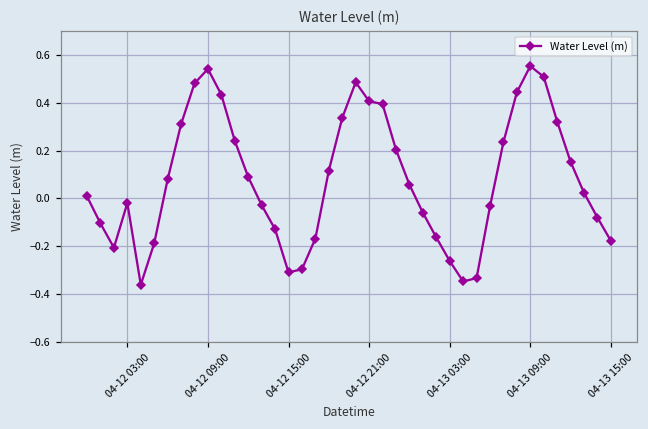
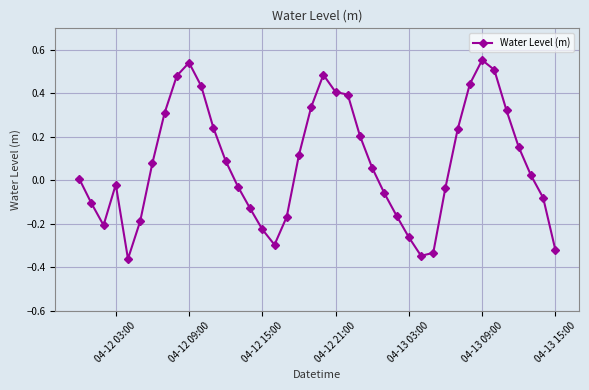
04-12 15:00: -0.31 -> -0.23
04-13 15:00: -0.18 -> -0.32
